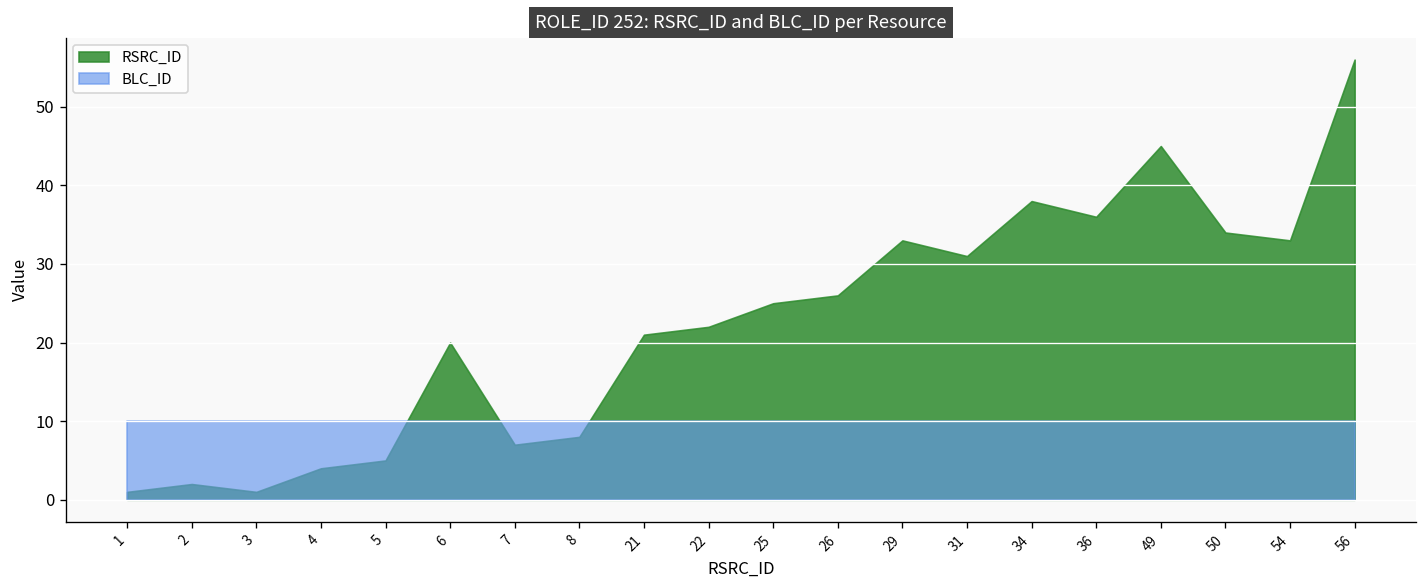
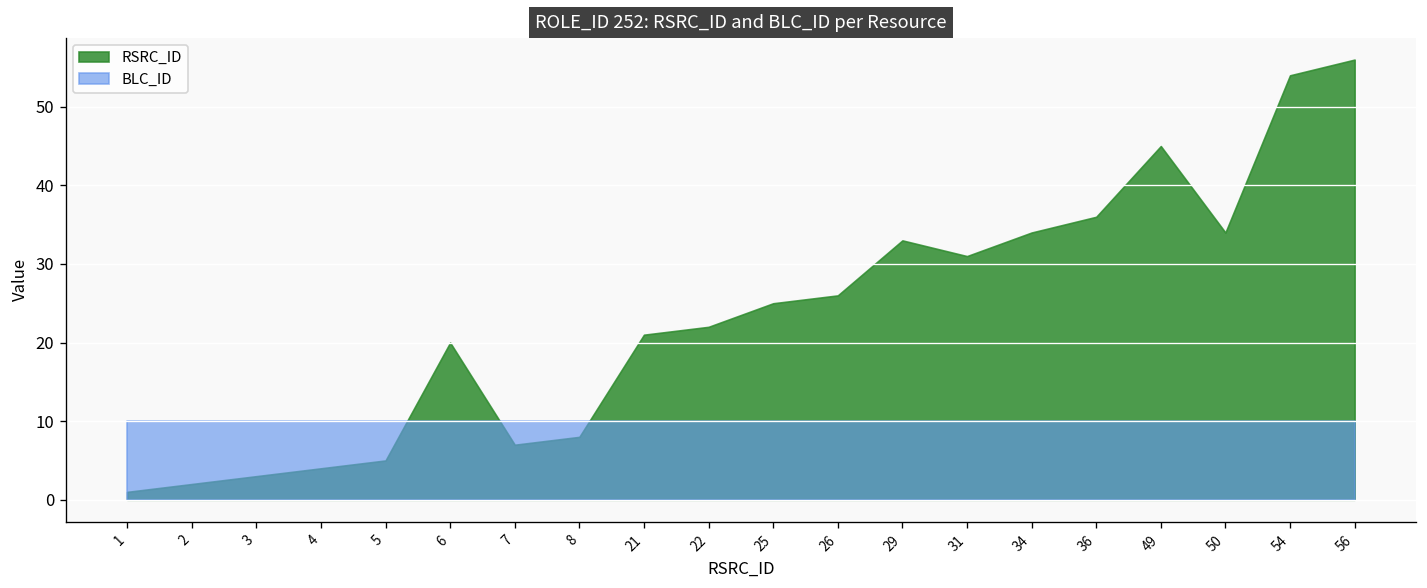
RSRC_ID, 3: 1 -> 3
RSRC_ID, 34: 38 -> 34
RSRC_ID, 54: 33 -> 54
